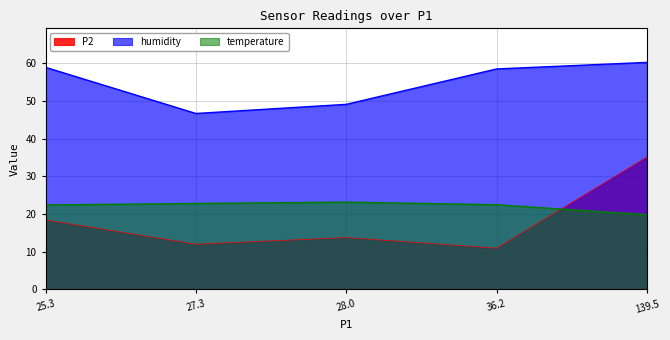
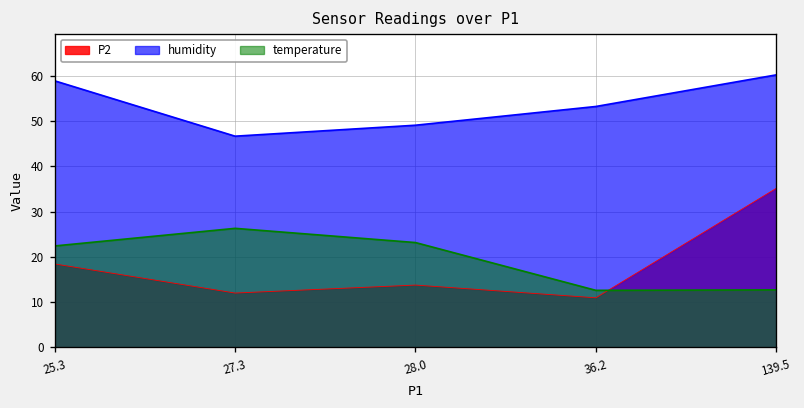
temperature, 27.3: 23 -> 26
humidity, 36.2: 58 -> 53
temperature, 36.2: 22 -> 13
temperature, 139.5: 20 -> 13
